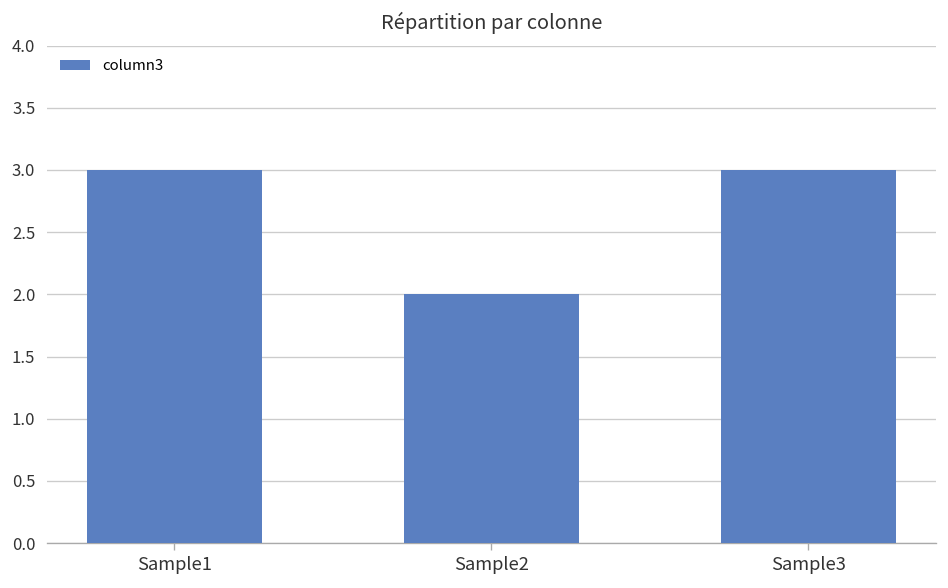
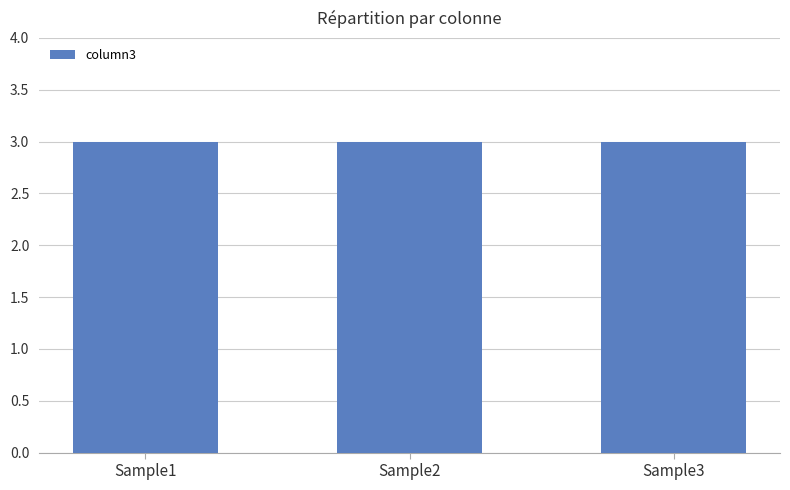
Sample2: 2 -> 3
